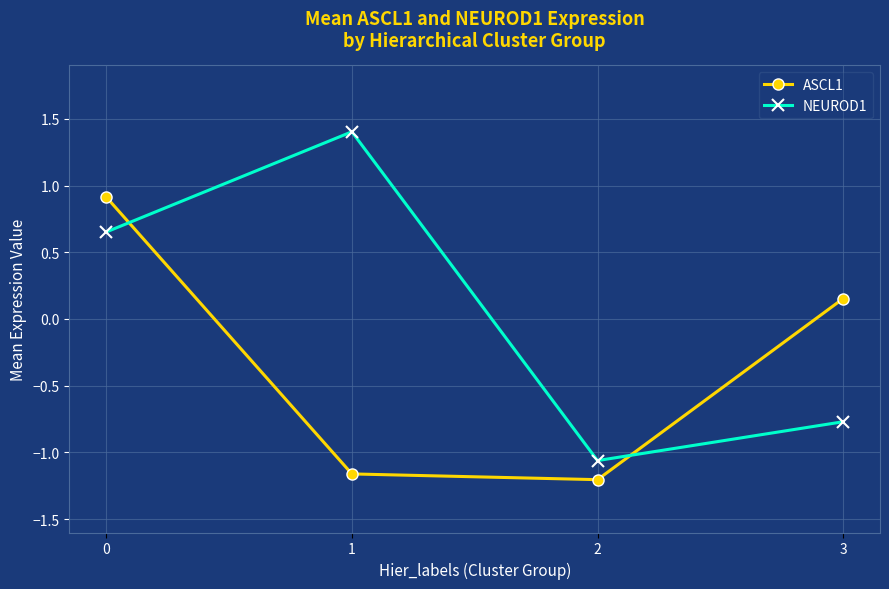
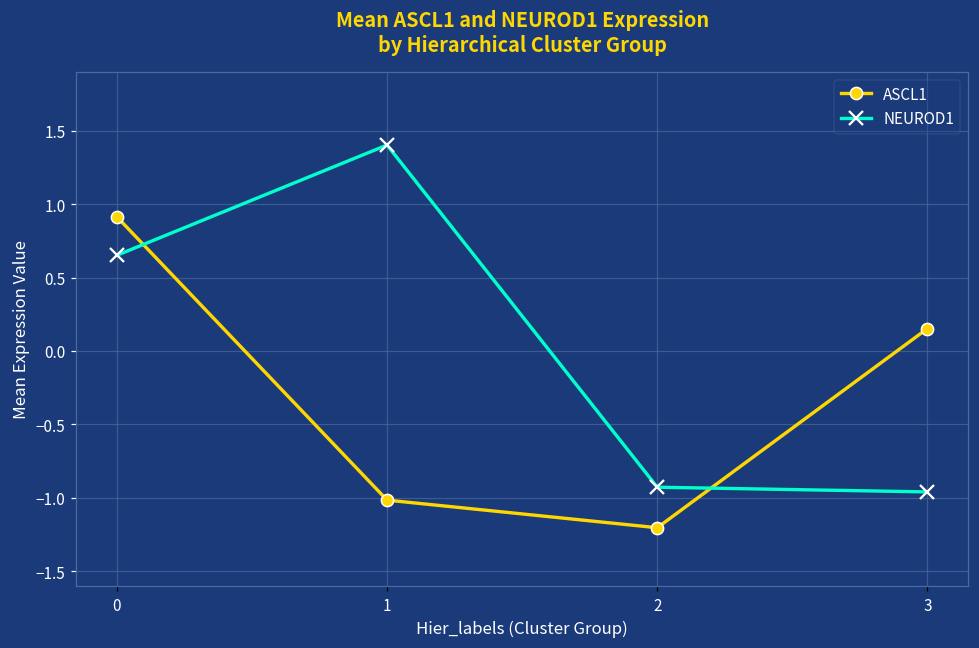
ASCL1, 1: -1.16 -> -1.02
NEUROD1, 2: -1.06 -> -0.93
NEUROD1, 3: -0.77 -> -0.96
